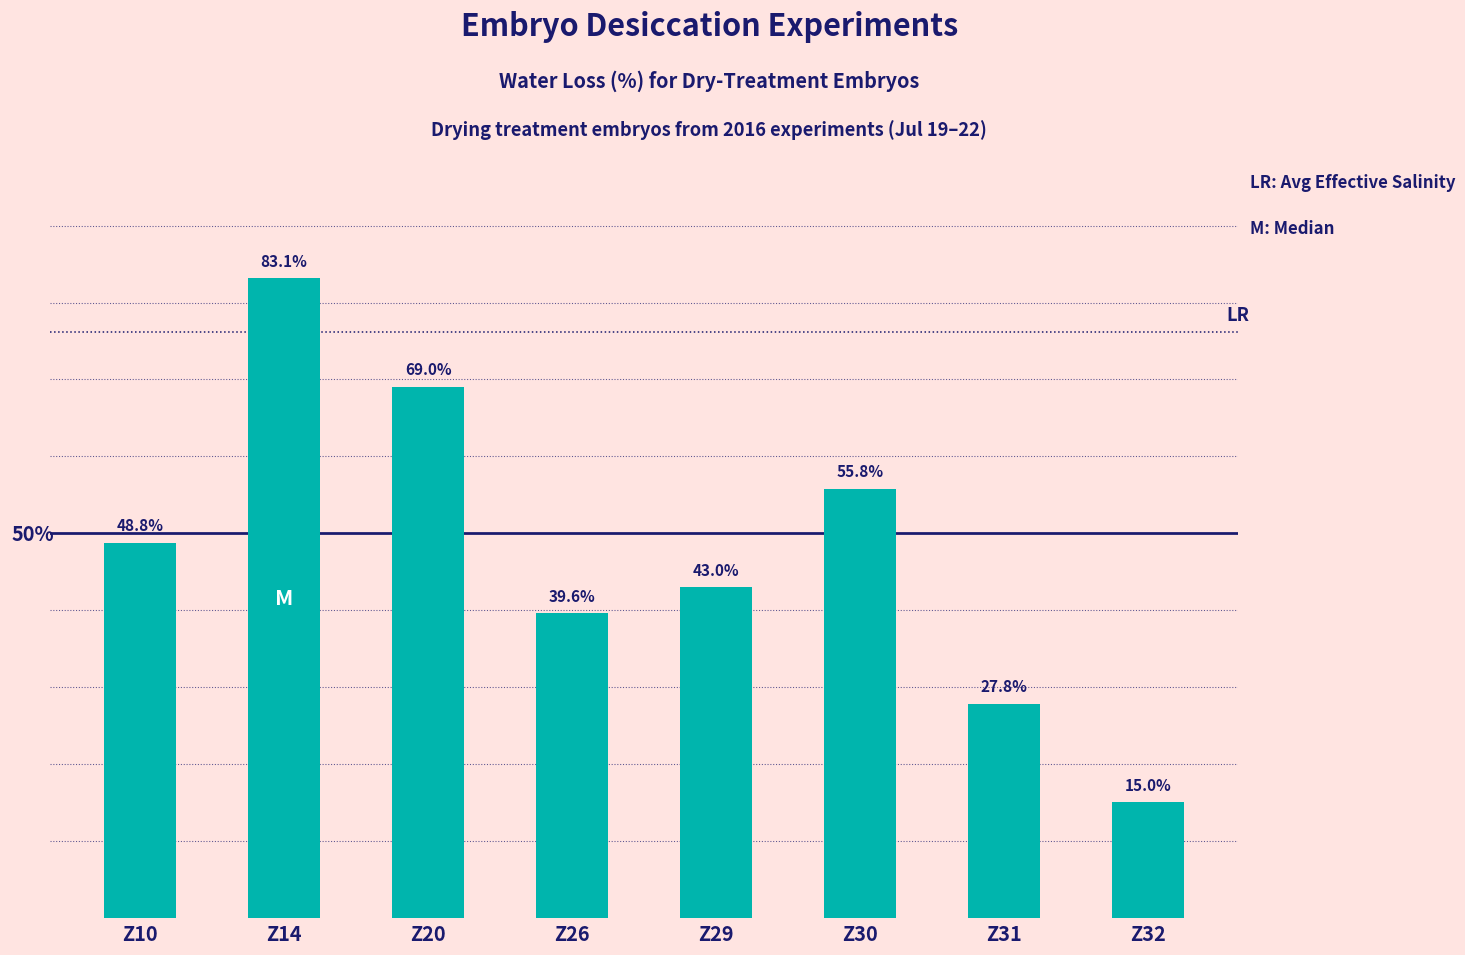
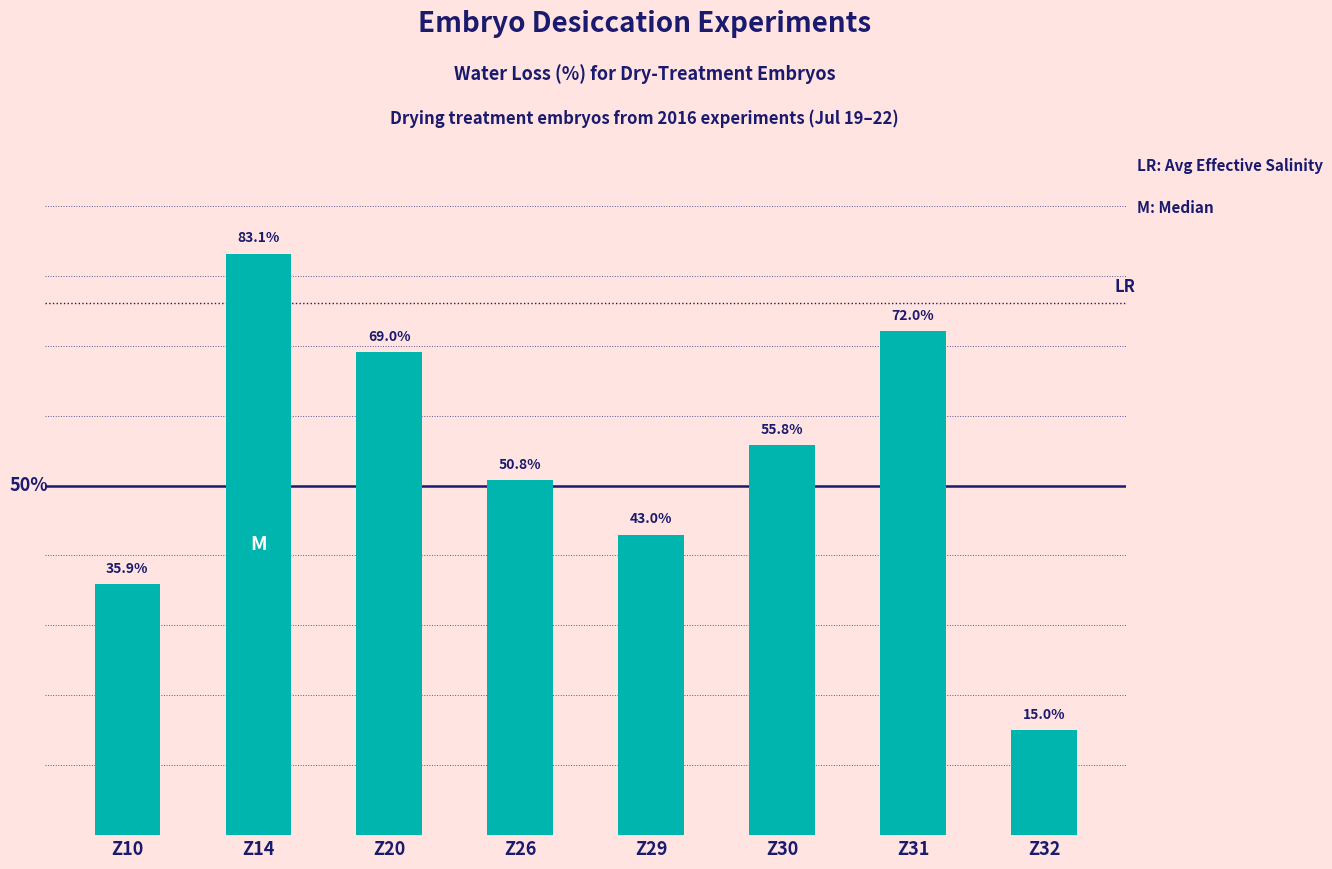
Z10: 48.8% -> 35.9%
Z26: 39.6% -> 50.8%
Z31: 27.8% -> 72.0%
